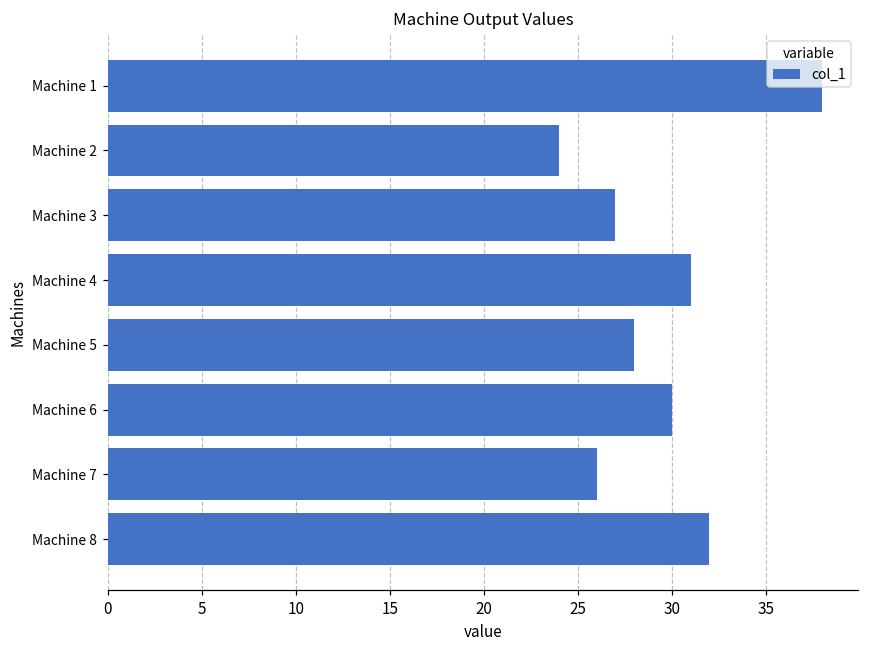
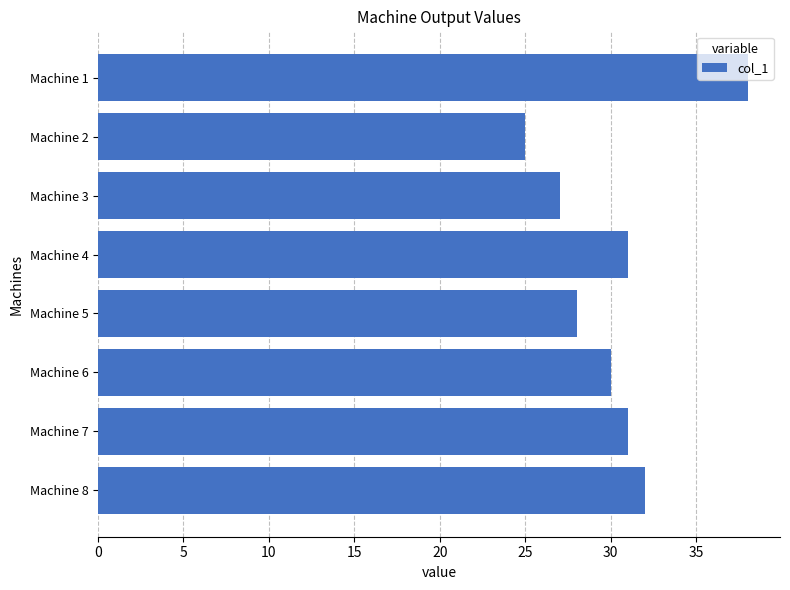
Machine 2: 24 -> 25
Machine 7: 26 -> 31
